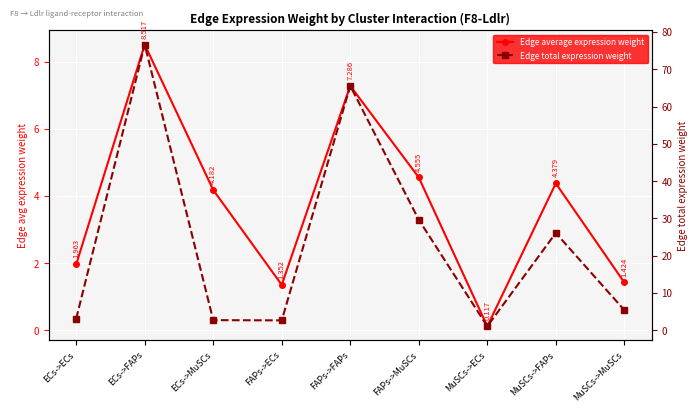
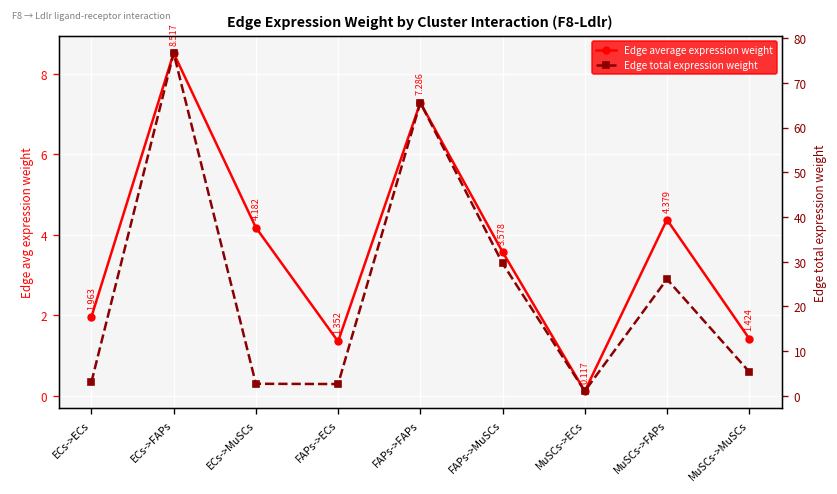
Edge average expression weight, FAPs->MuSCs: 4.555 -> 3.578
